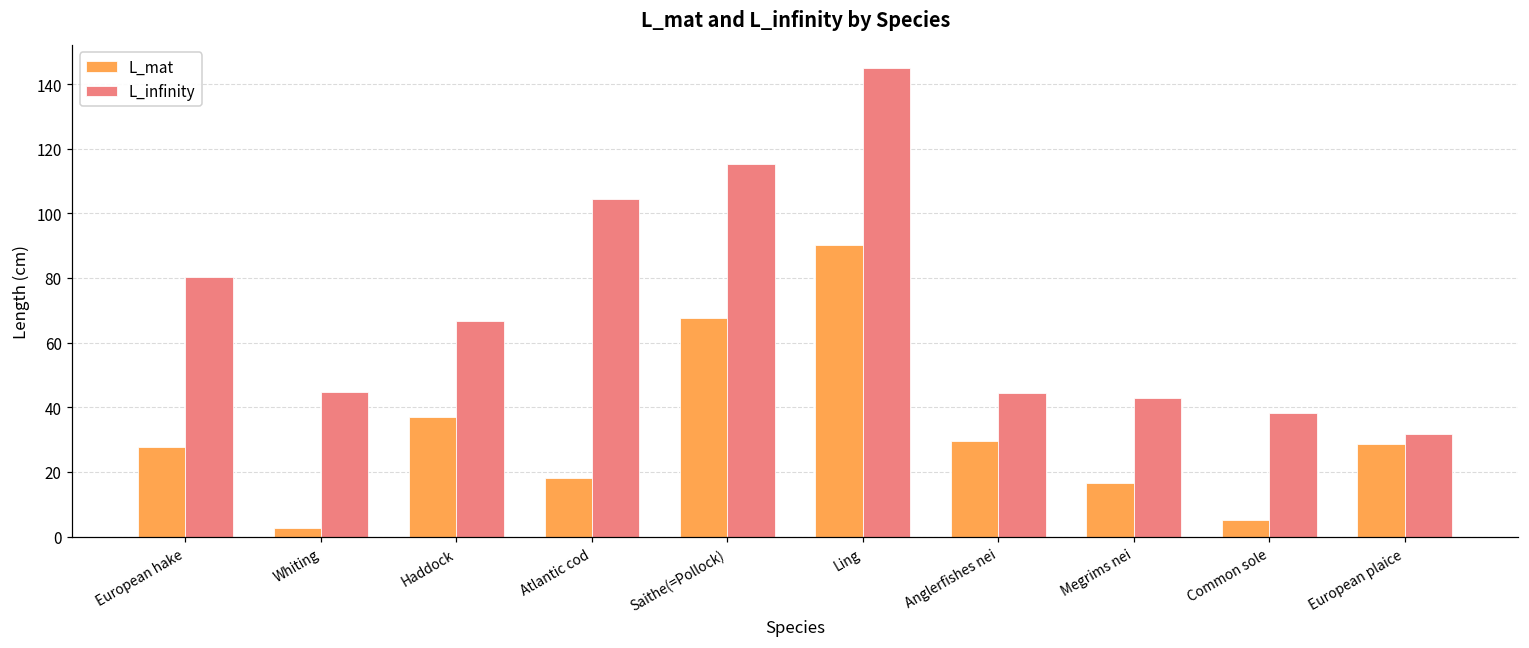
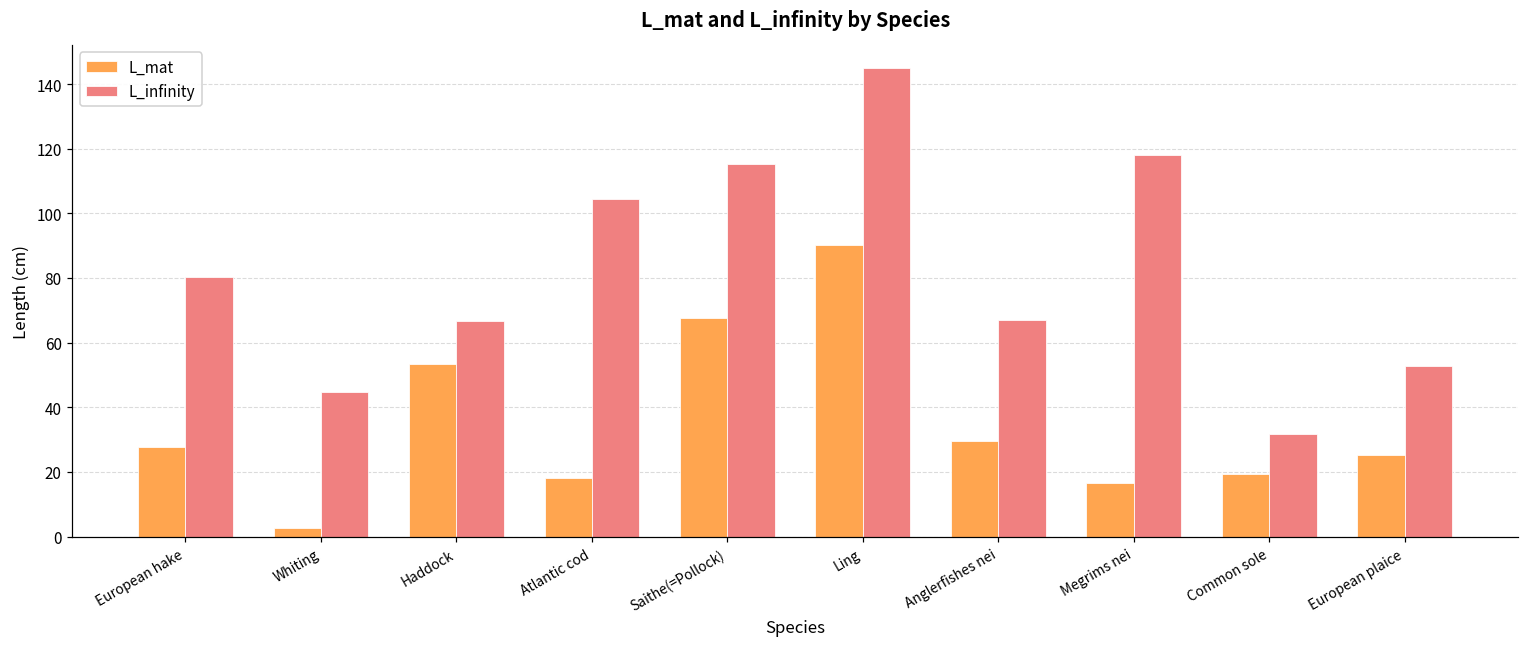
L_mat, Haddock: 37 -> 53
L_infinity, Anglerfishes nei: 44 -> 67
L_infinity, Megrims nei: 43 -> 118
L_mat, Common sole: 5 -> 19
L_infinity, Common sole: 38 -> 32
L_mat, European plaice: 29 -> 25
L_infinity, European plaice: 32 -> 53
